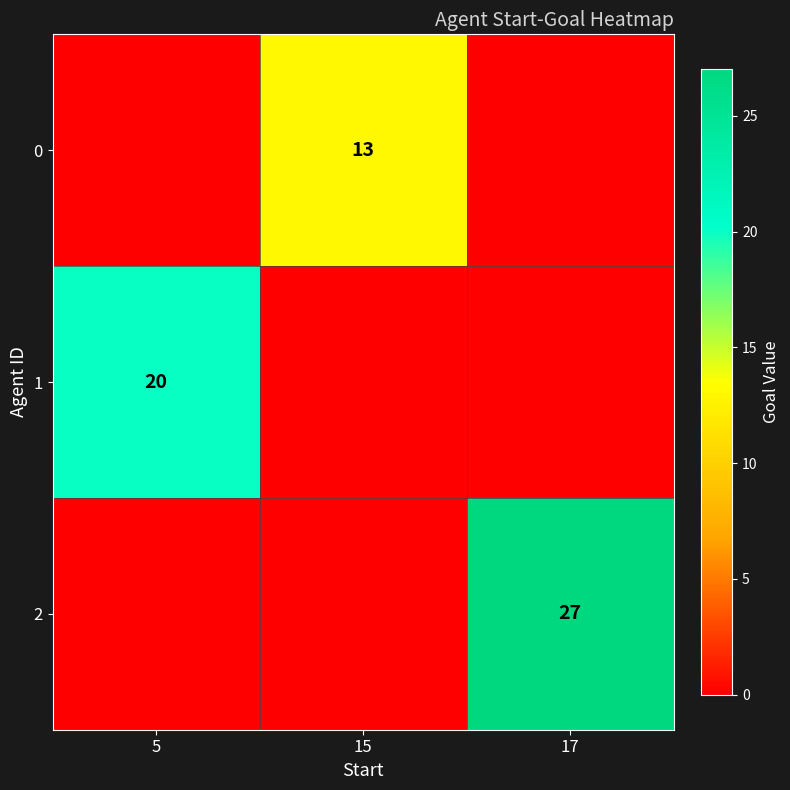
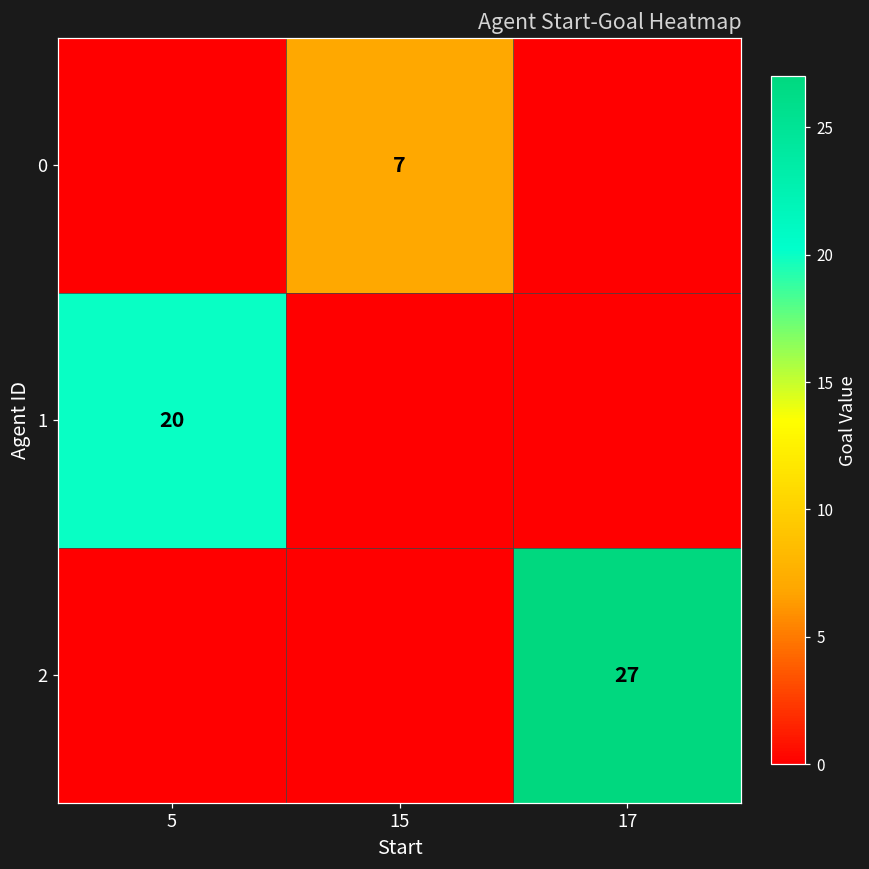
0, 15: 13 -> 7
